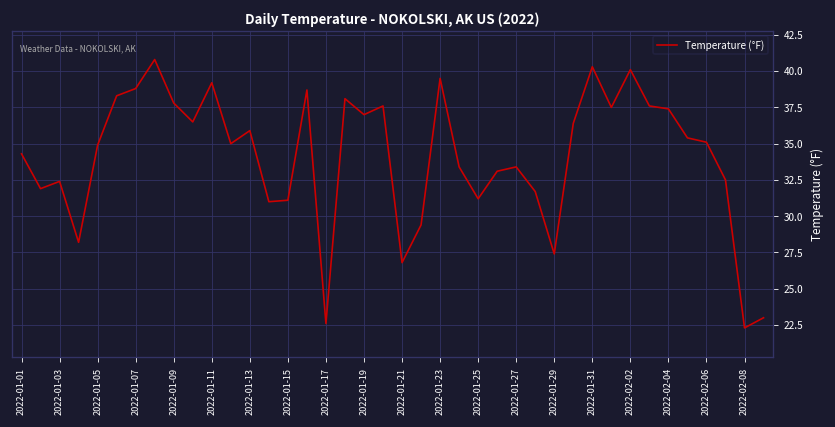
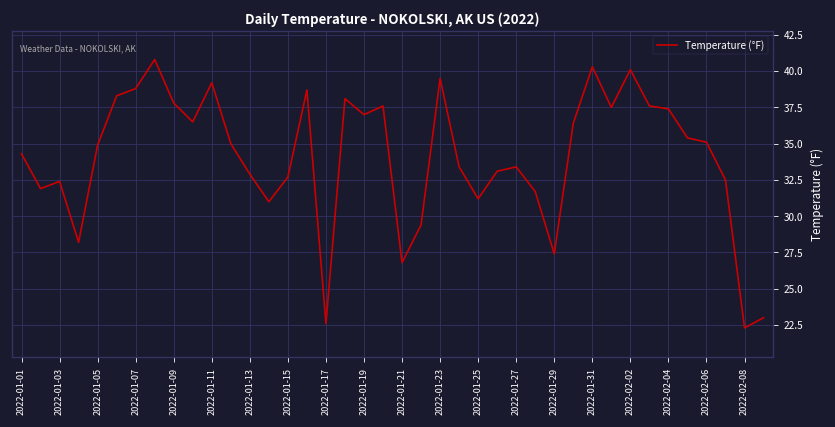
2022-01-13: 35.9 -> 32.9
2022-01-15: 31.1 -> 32.7
